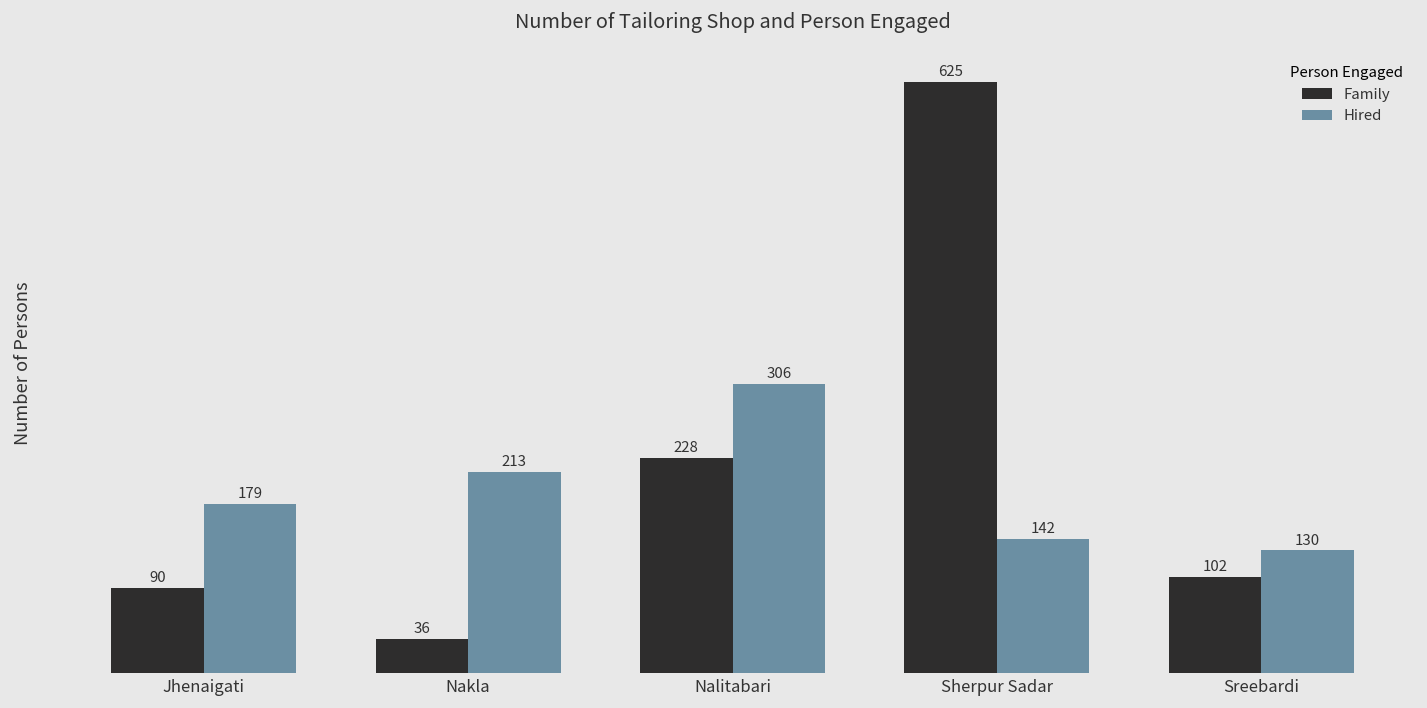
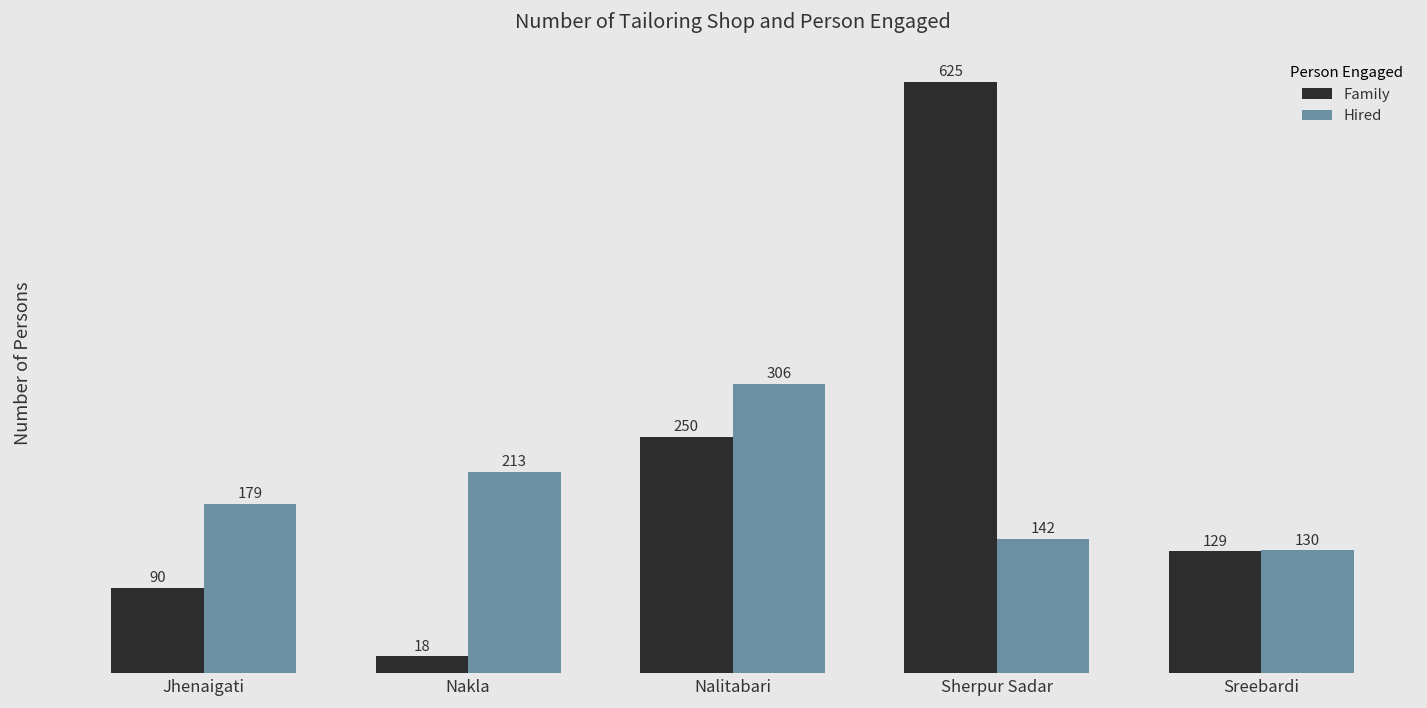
Family, Nakla: 36 -> 18
Family, Nalitabari: 228 -> 250
Family, Sreebardi: 102 -> 129
